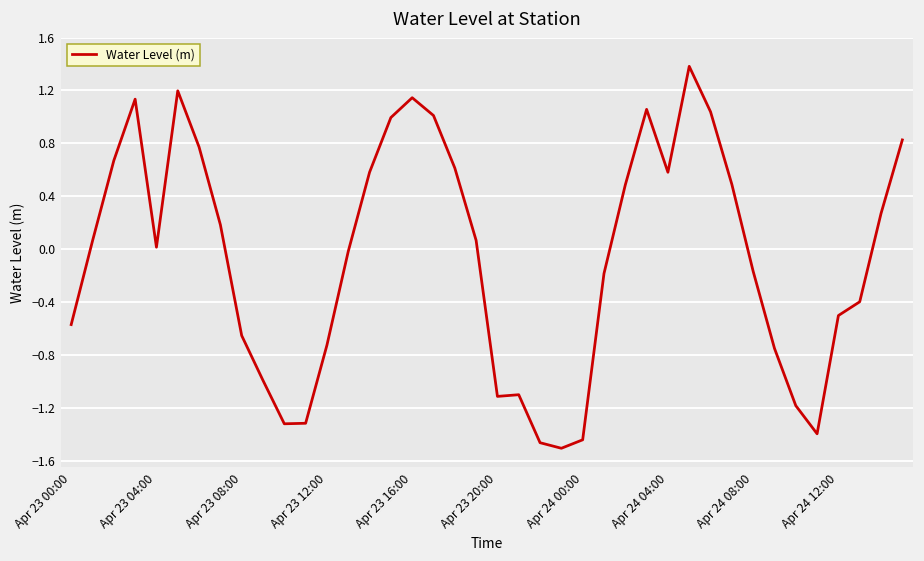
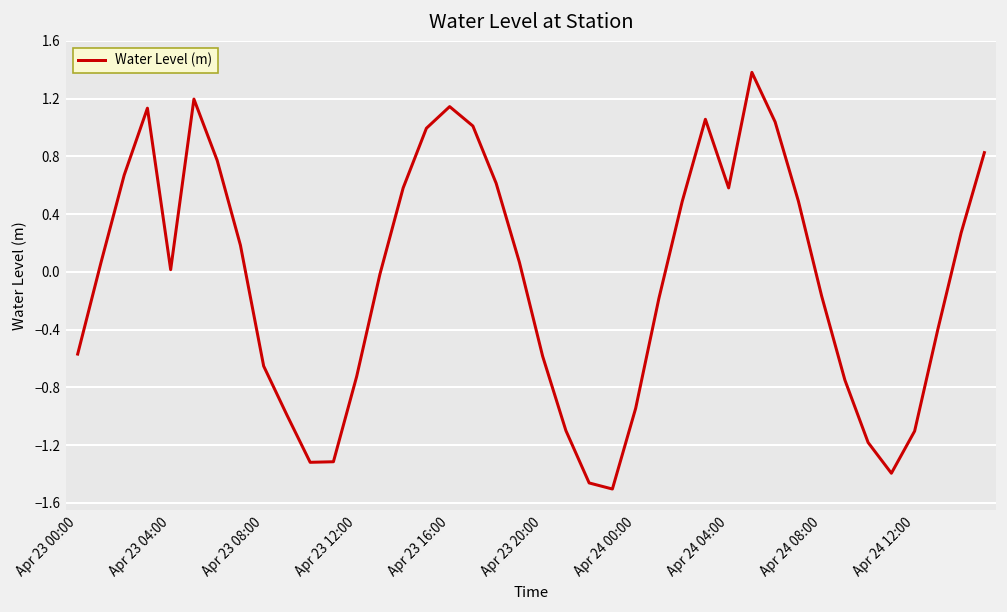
Apr 23 20:00: -1.11 -> -0.58
Apr 24 00:00: -1.44 -> -0.95
Apr 24 12:00: -0.50 -> -1.10
